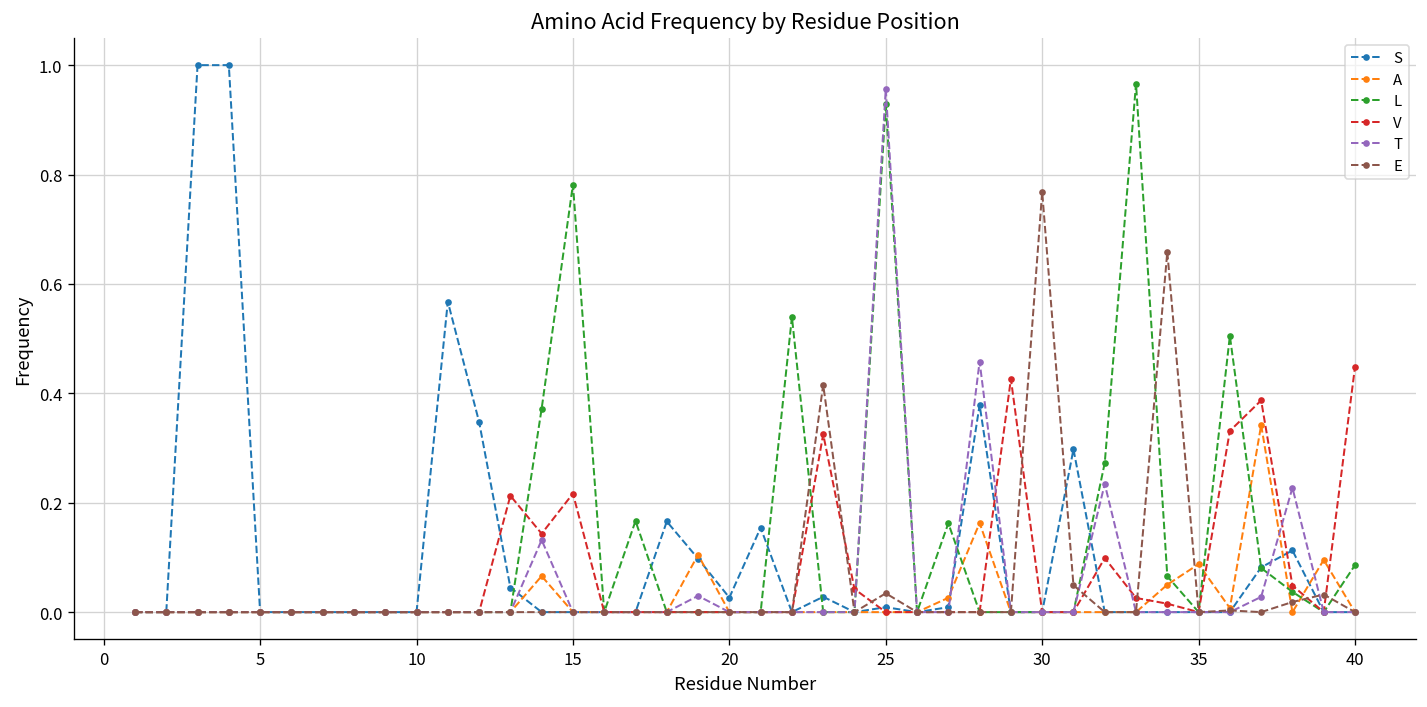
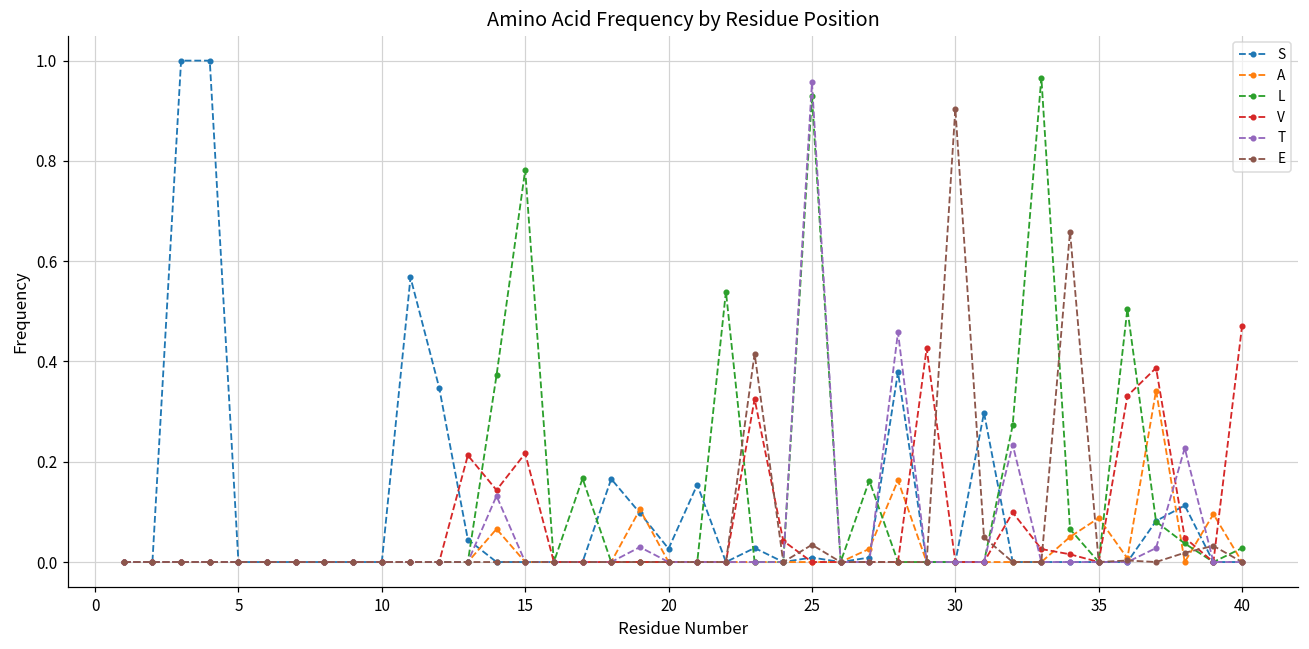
E, 30: 0.77 -> 0.90
L, 40: 0.09 -> 0.03
V, 40: 0.45 -> 0.47
